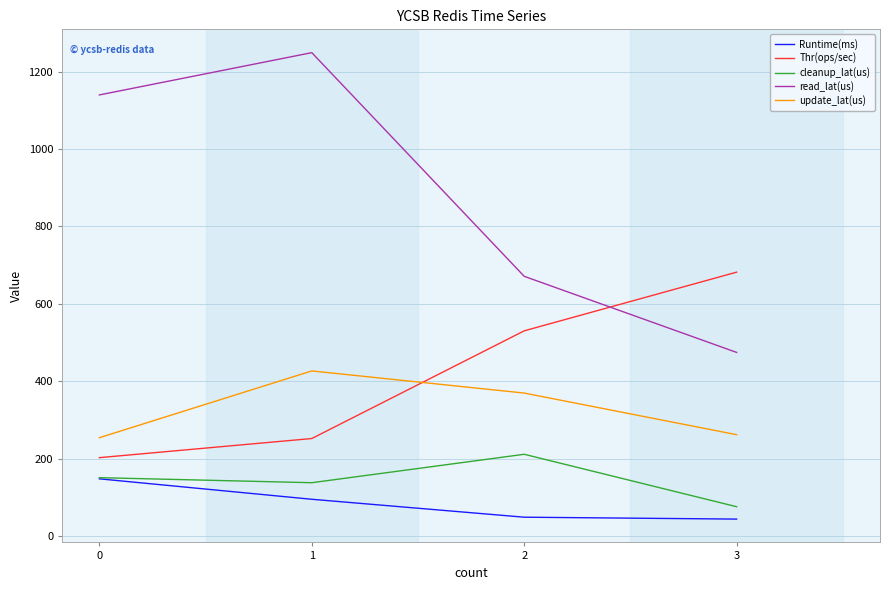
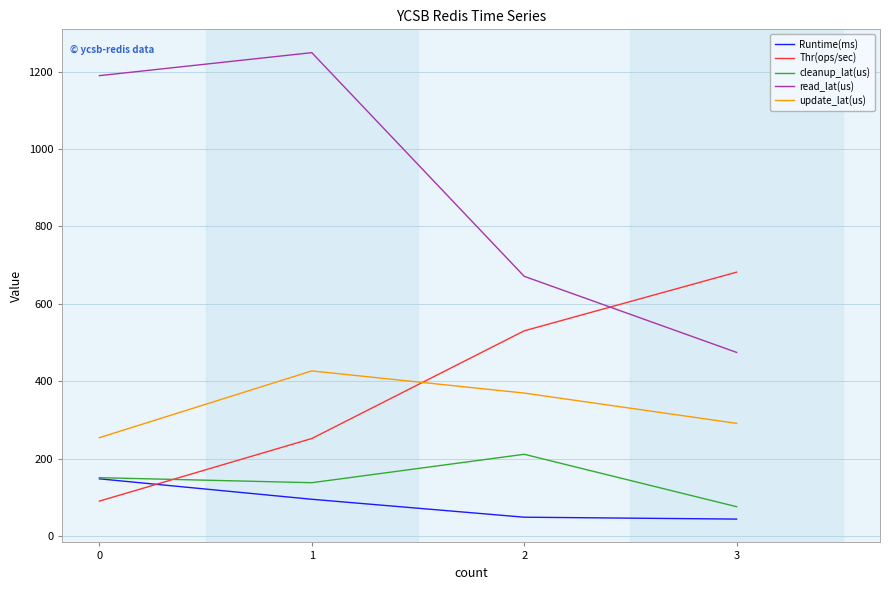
Thr(ops/sec), 0: 200 -> 90
read_lat(us), 0: 1140 -> 1190
update_lat(us), 3: 260 -> 290
